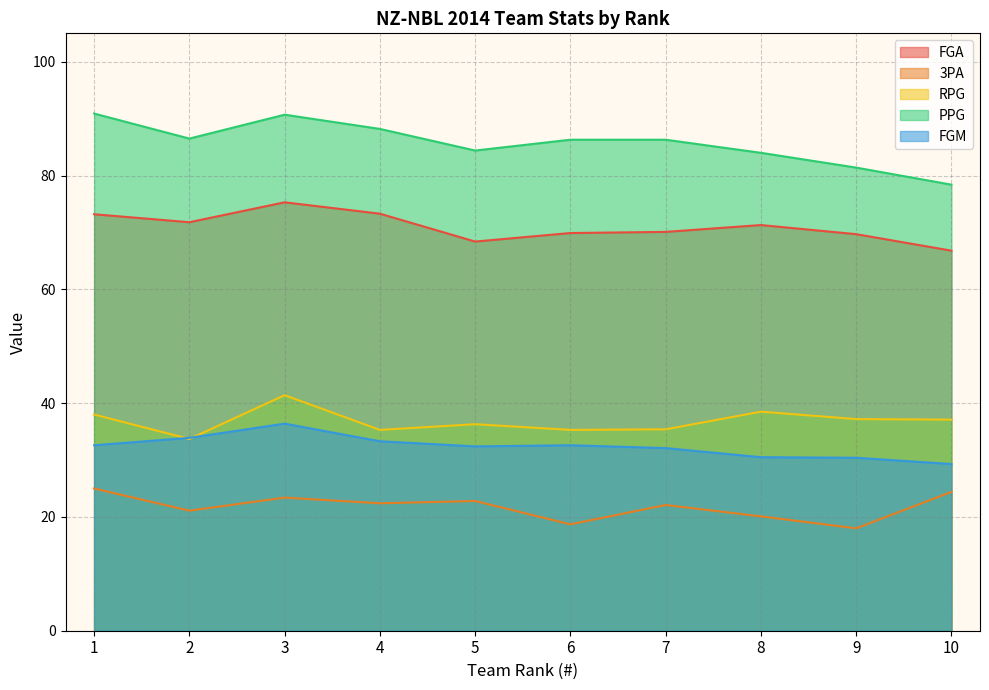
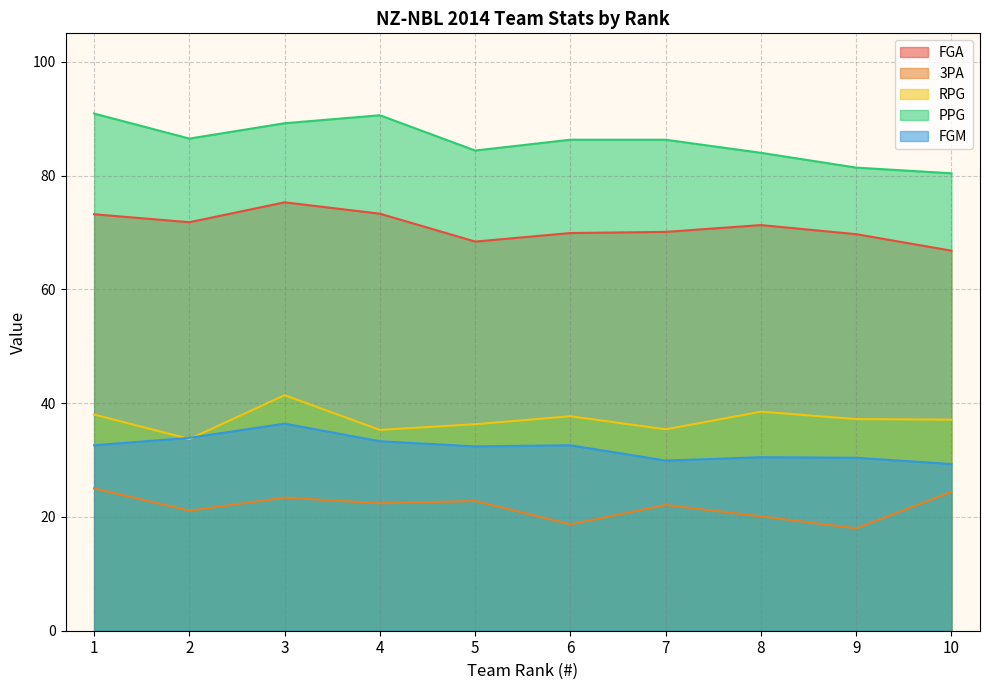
PPG, 3: 91 -> 89
PPG, 4: 88 -> 91
RPG, 6: 35 -> 38
FGM, 7: 32 -> 30
PPG, 10: 78 -> 80
